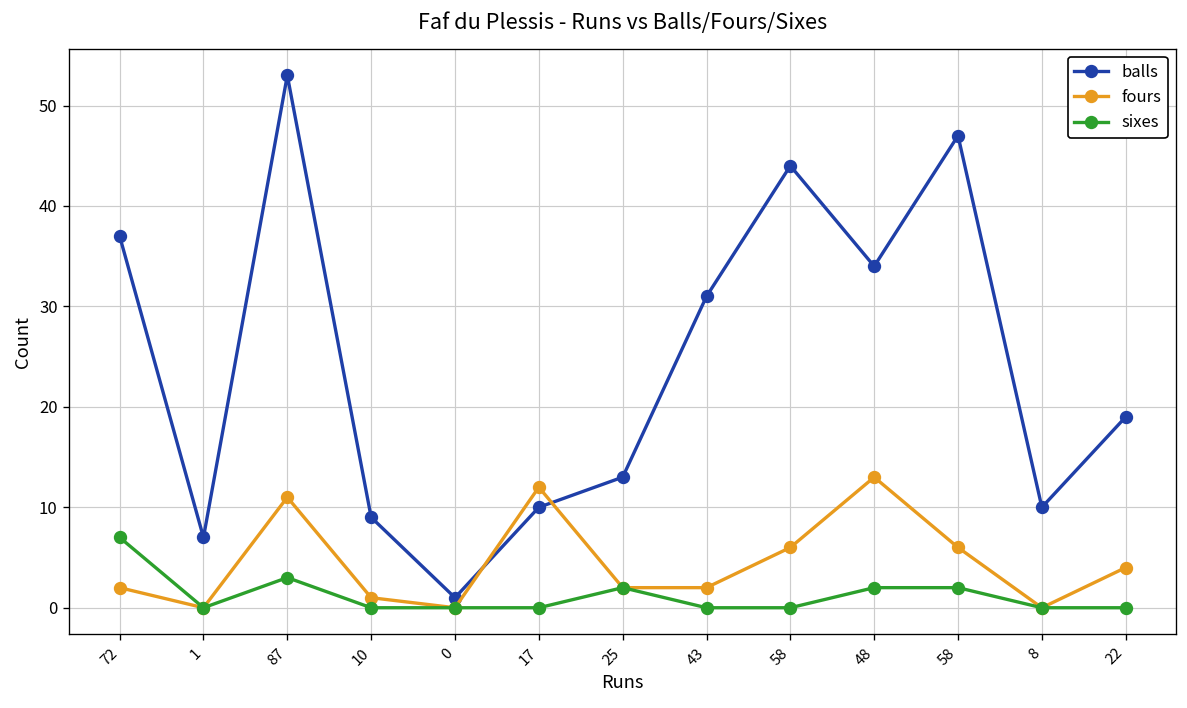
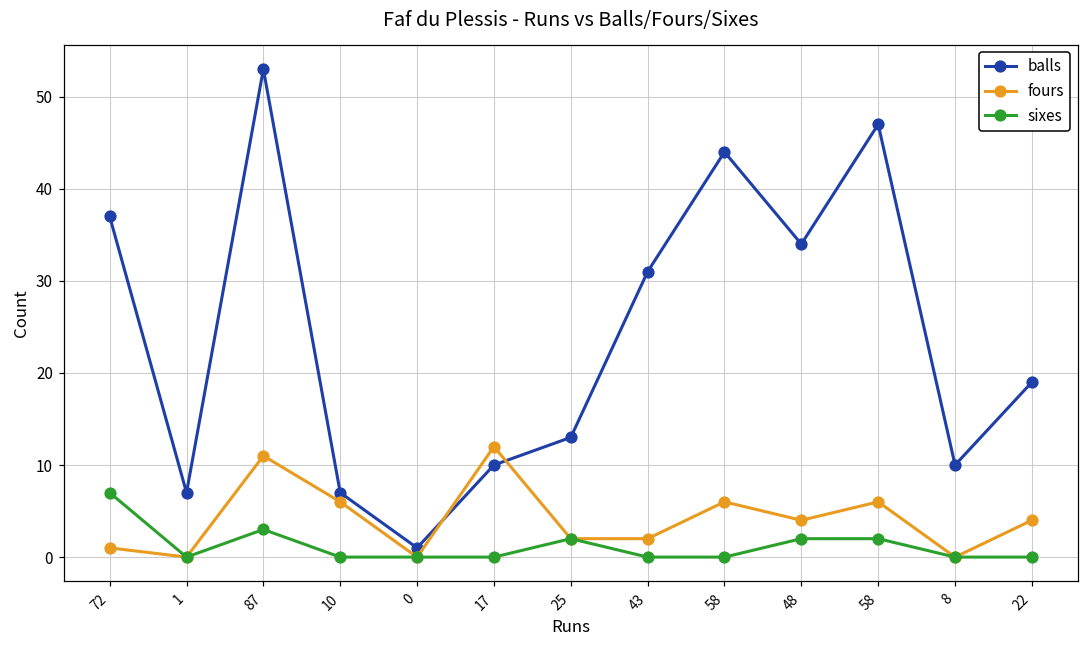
fours, 72: 2 -> 1
balls, 10: 9 -> 7
fours, 10: 1 -> 6
fours, 48: 13 -> 4
